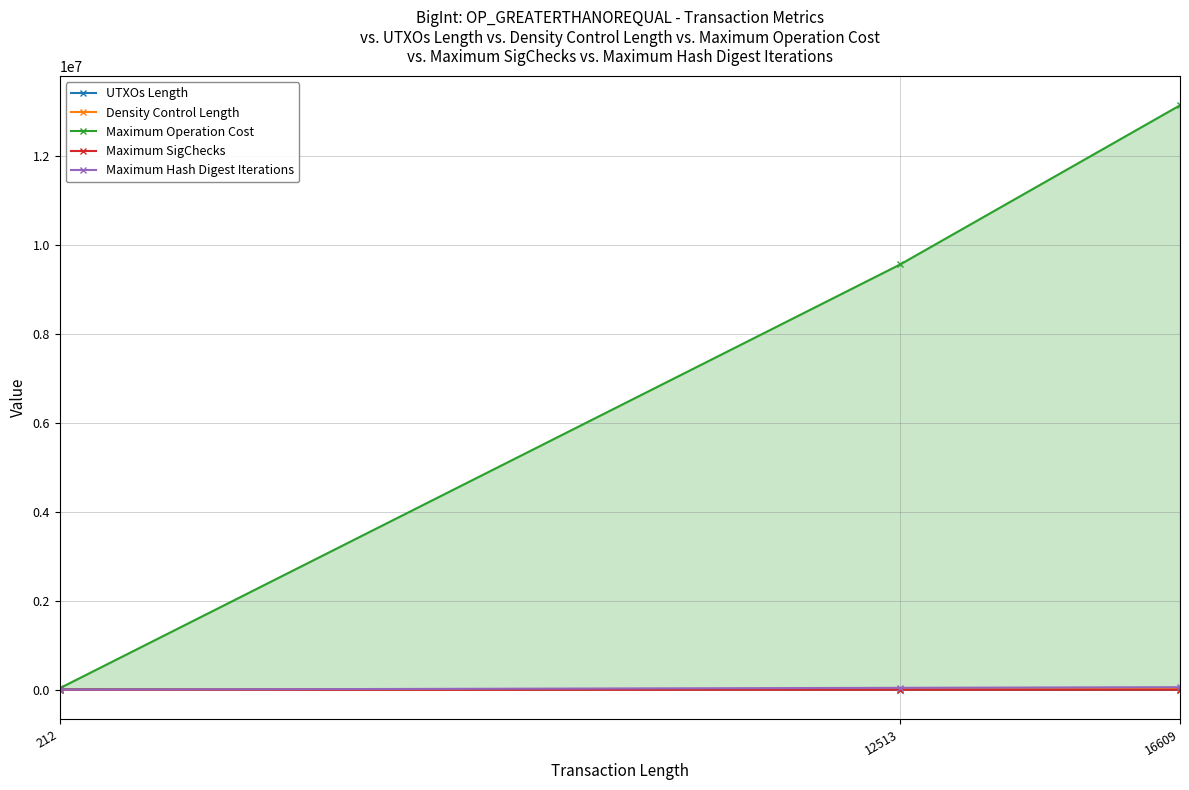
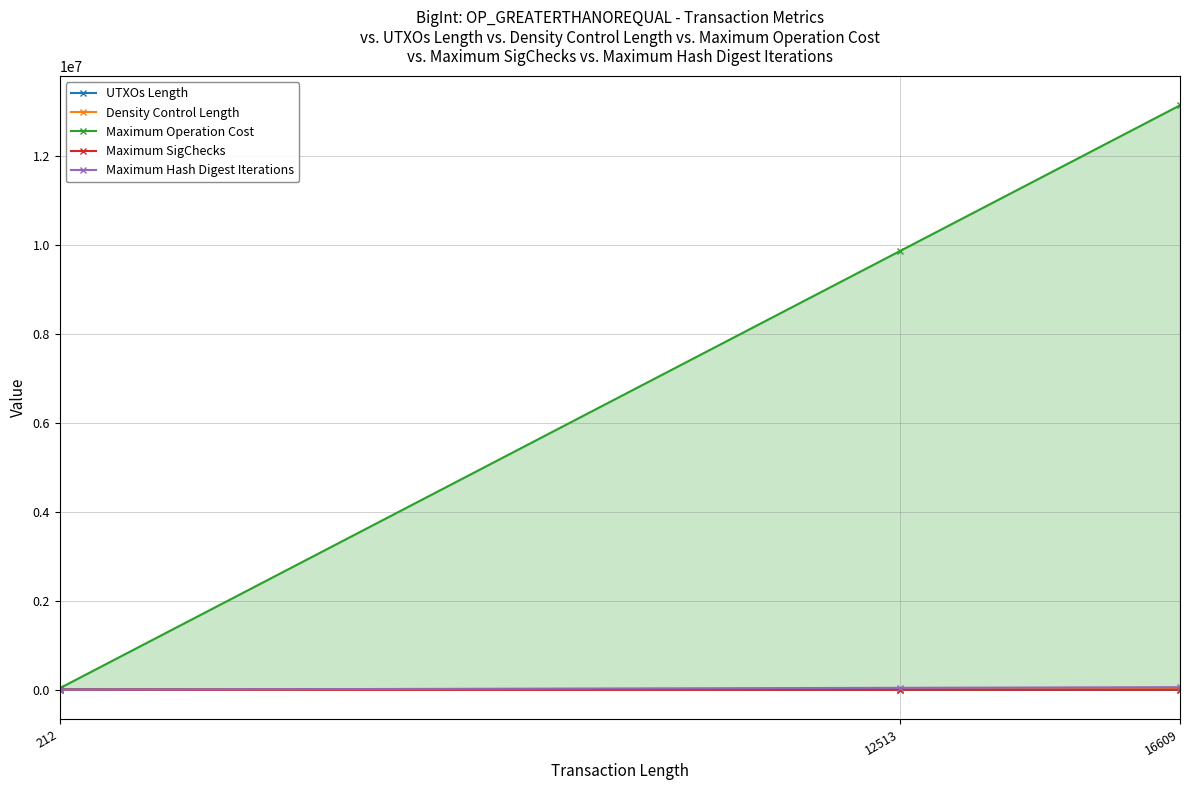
Maximum Operation Cost, 12513: 9600000 -> 9900000
